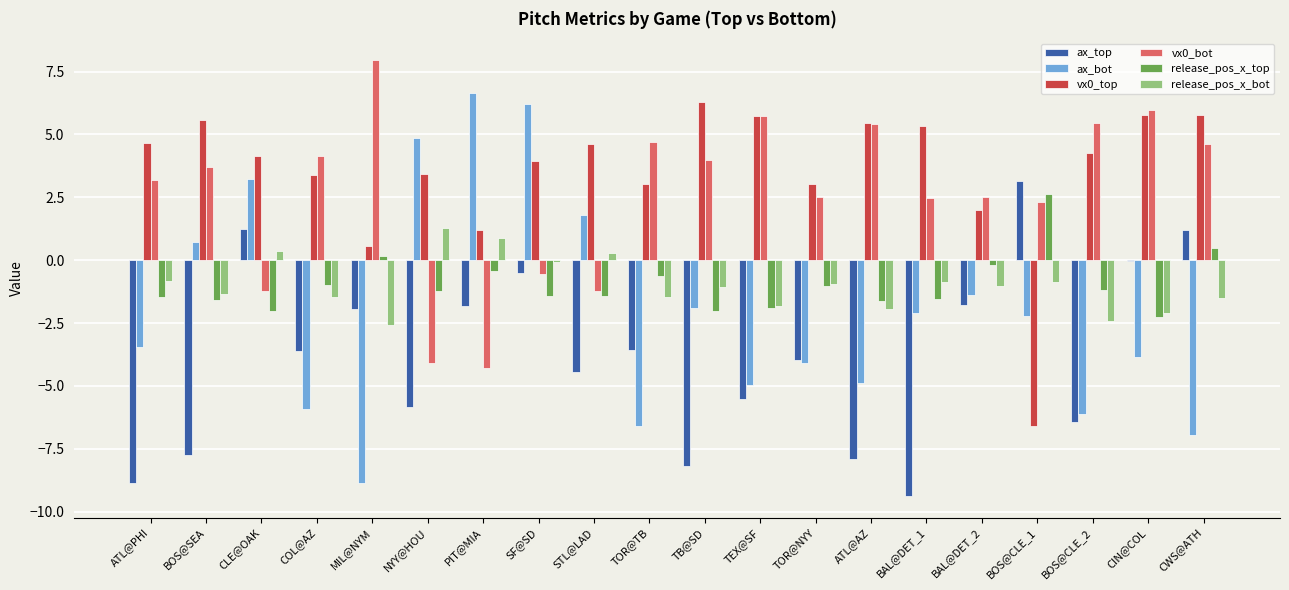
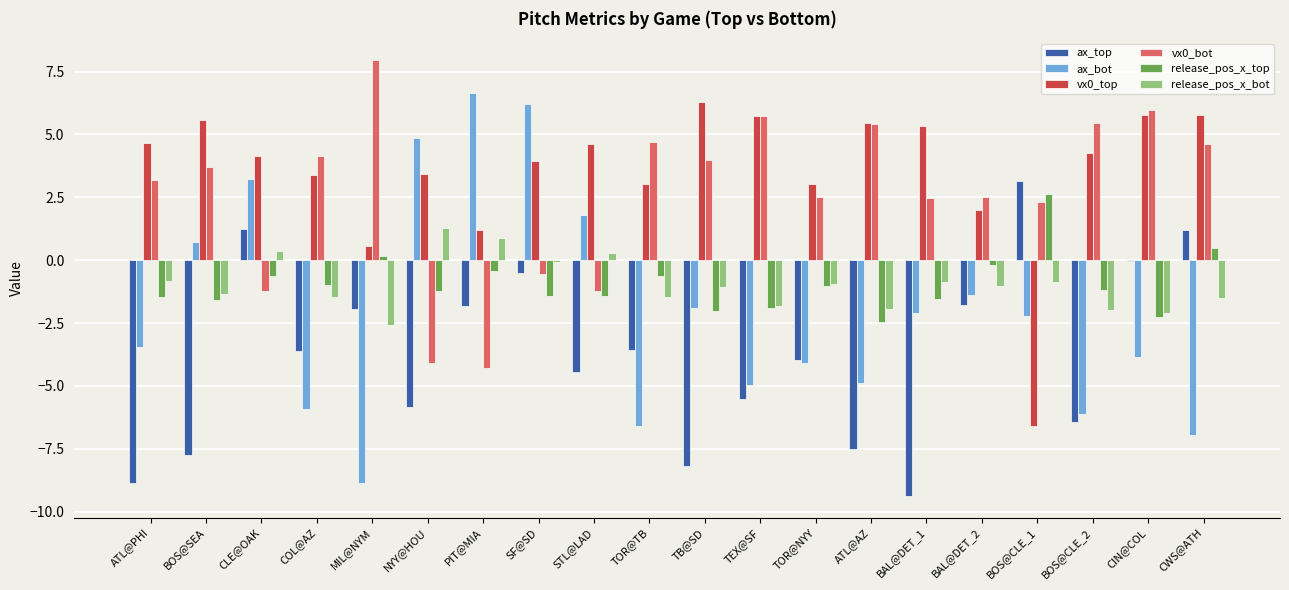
release_pos_x_top, CLE@OAK: -2.0 -> -0.6
ax_top, ATL@AZ: -7.9 -> -7.5
release_pos_x_top, ATL@AZ: -1.6 -> -2.5
release_pos_x_bot, BOS@CLE_2: -2.4 -> -2.0
